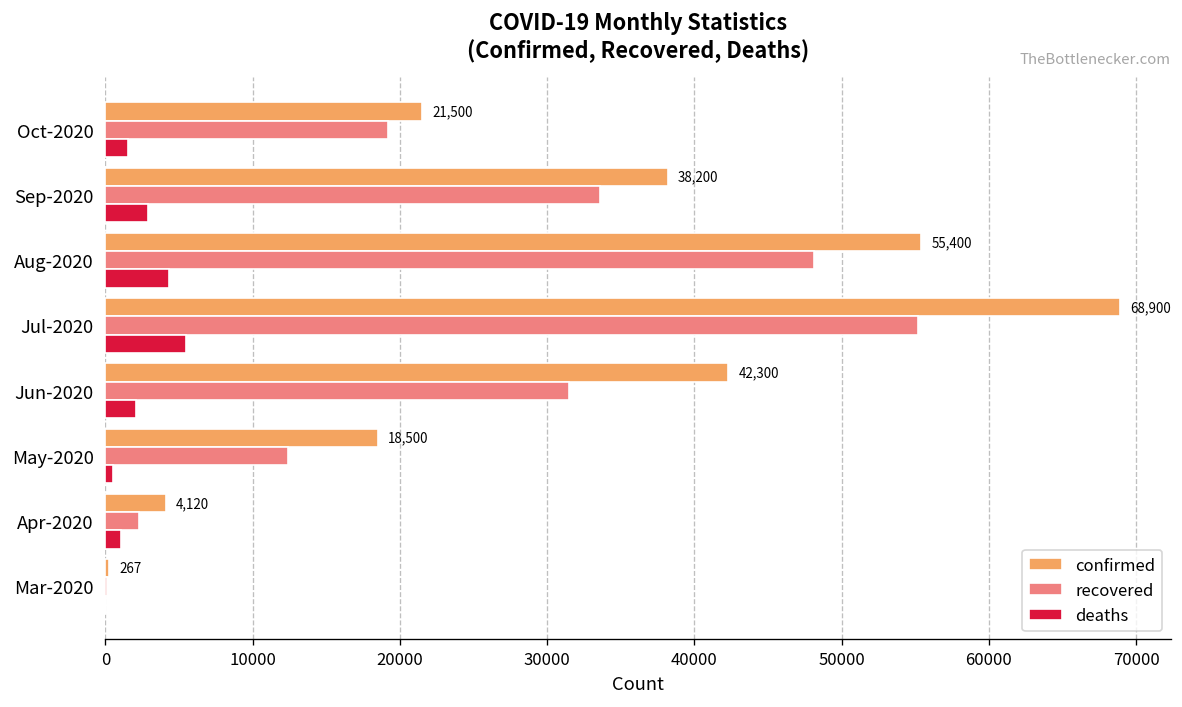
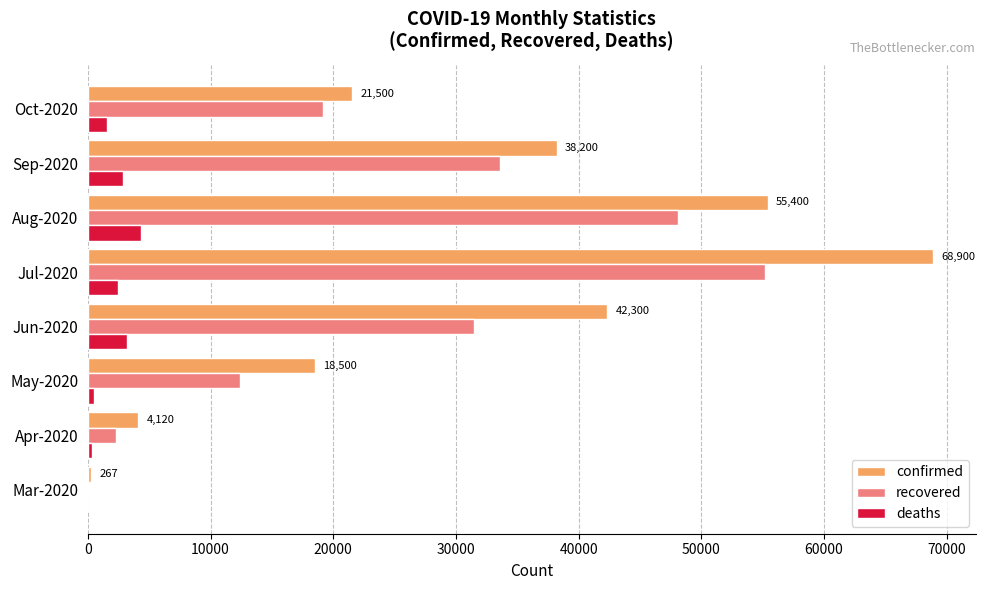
deaths, Jul-2020: 5500 -> 2500
deaths, Jun-2020: 2100 -> 3200
deaths, Apr-2020: 1100 -> 300
